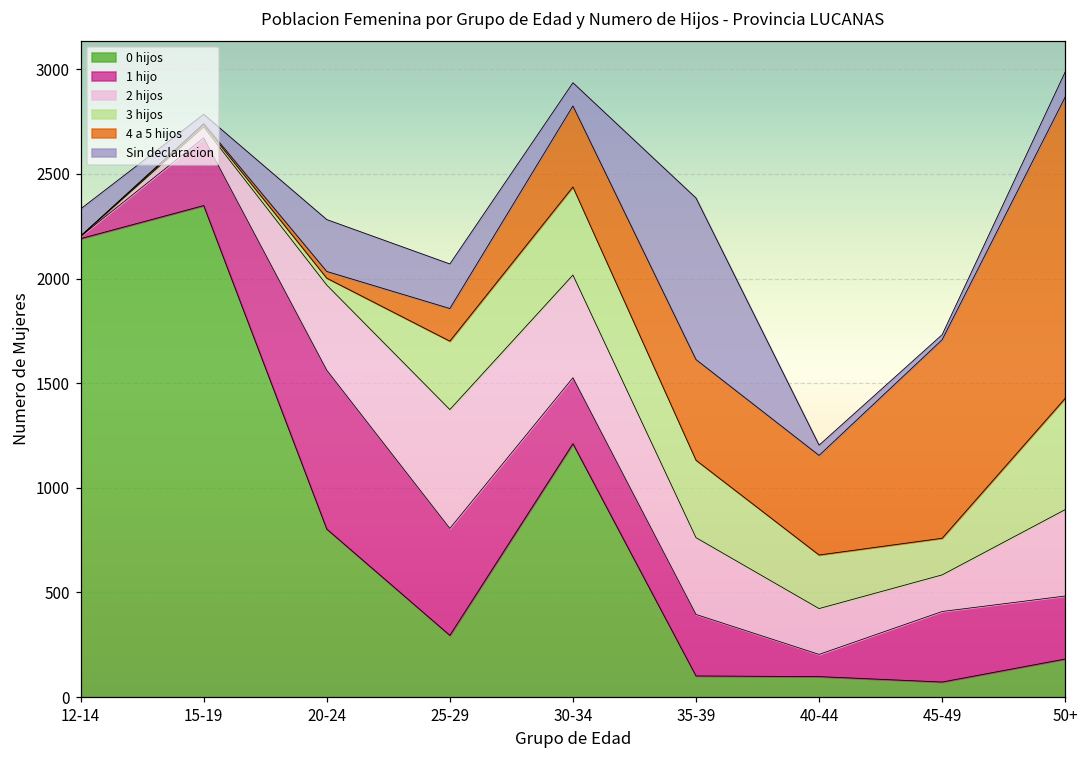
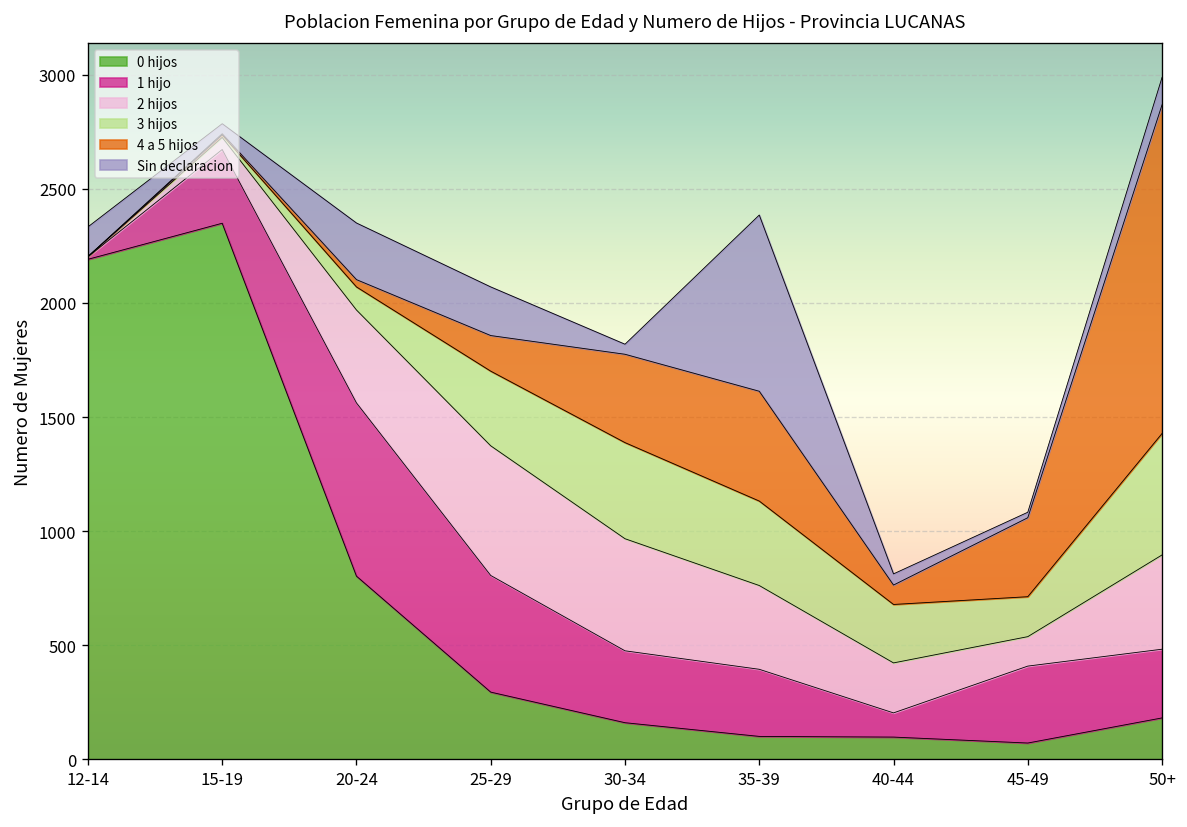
3 hijos, 20-24: 30 -> 100
0 hijos, 30-34: 1210 -> 160
Sin declaracion, 30-34: 110 -> 40
4 a 5 hijos, 40-44: 480 -> 90
2 hijos, 45-49: 180 -> 130
4 a 5 hijos, 45-49: 950 -> 350
